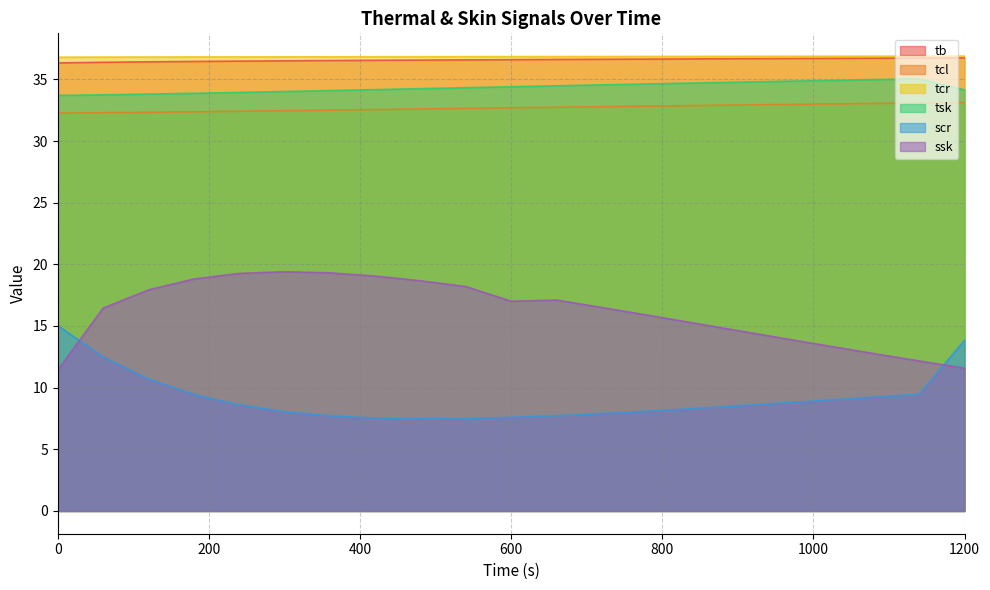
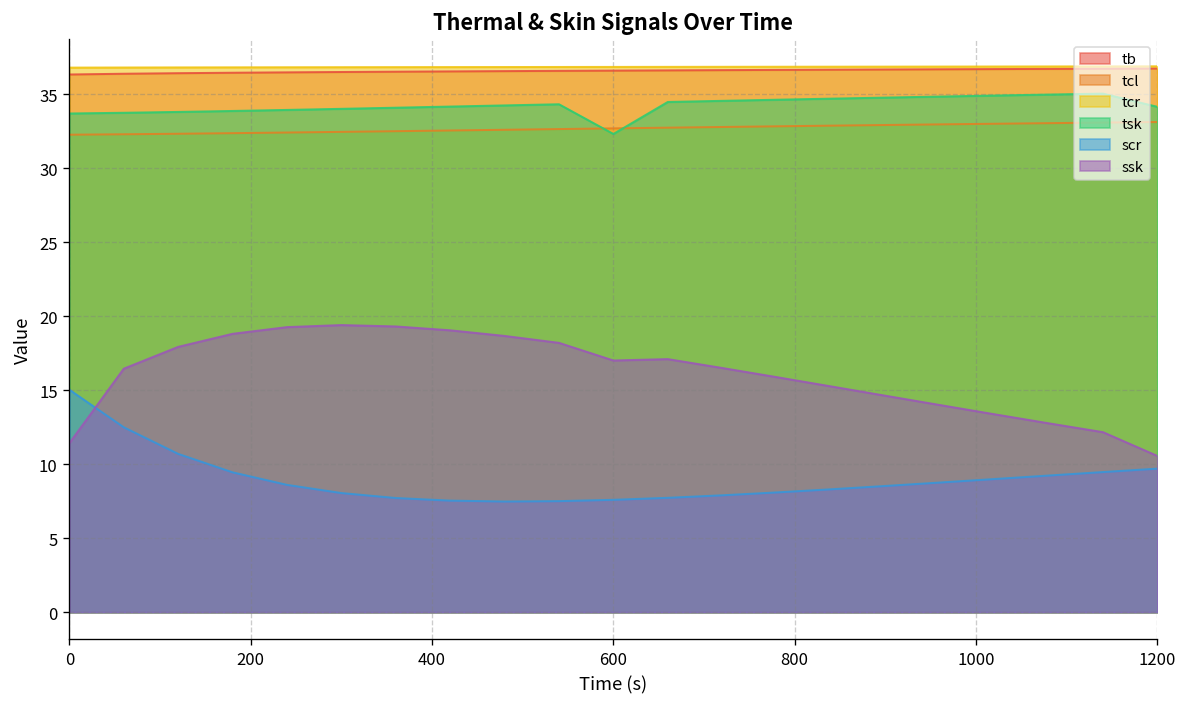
tsk, 600: 34.4 -> 32.3
scr, 1200: 13.8 -> 9.7
ssk, 1200: 11.6 -> 10.6
